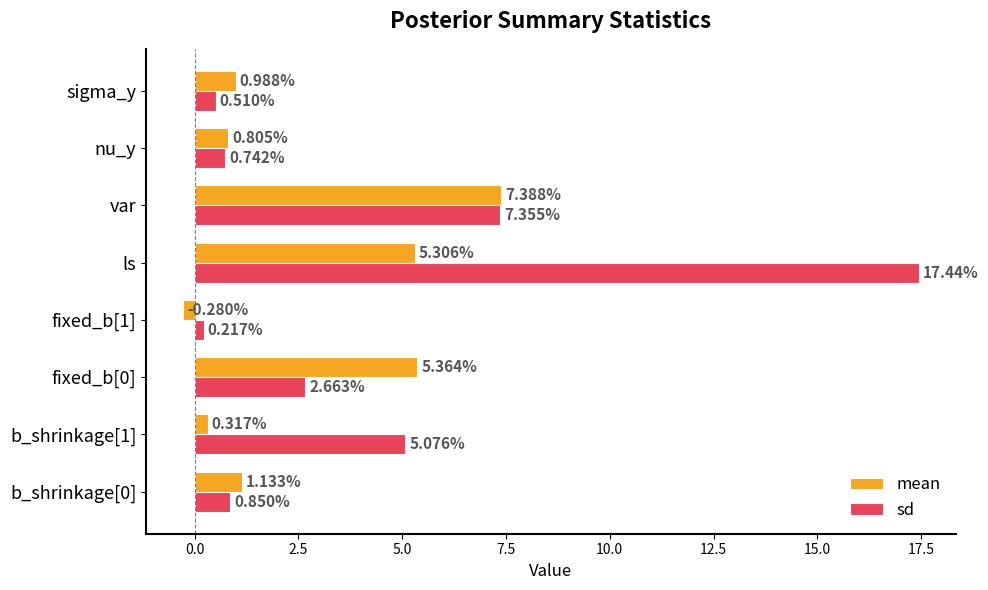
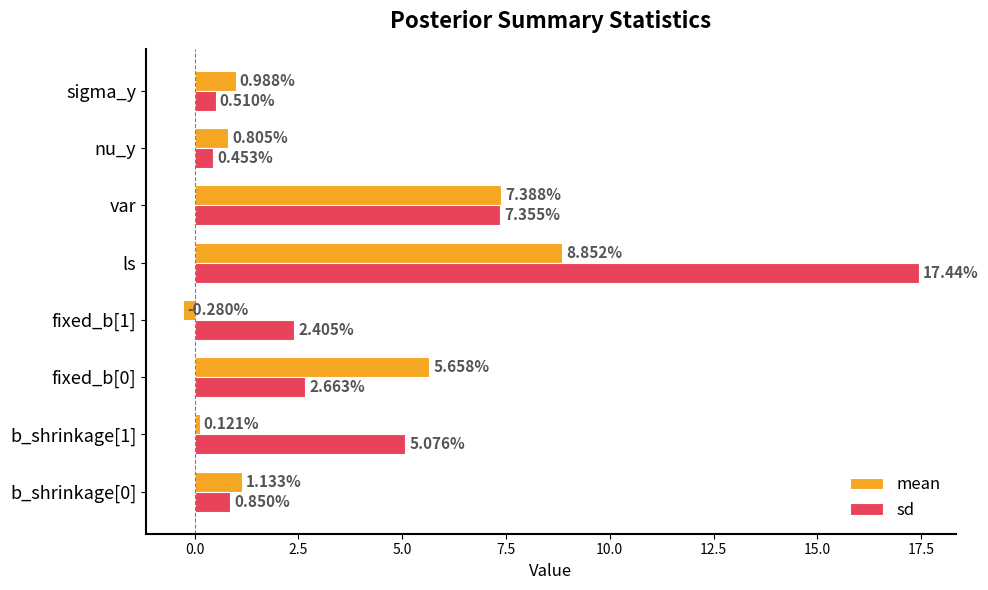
sd, nu_y: 0.742% -> 0.453%
mean, ls: 5.306% -> 8.852%
sd, fixed_b[1]: 0.217% -> 2.405%
mean, fixed_b[0]: 5.364% -> 5.658%
mean, b_shrinkage[1]: 0.317% -> 0.121%
